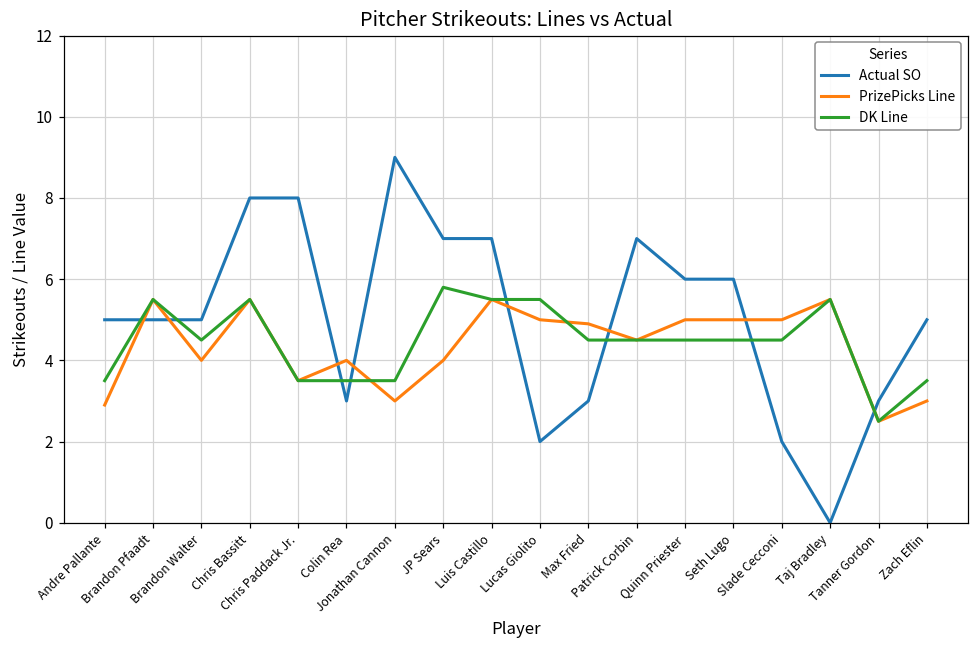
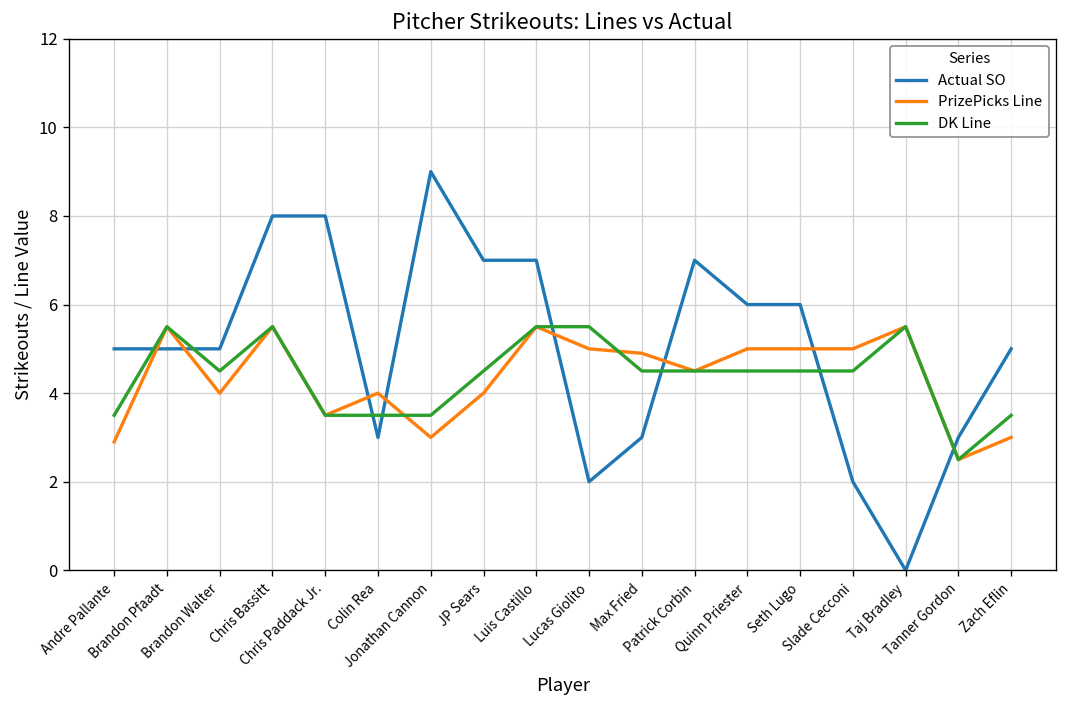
DK Line, JP Sears: 5.8 -> 4.5
